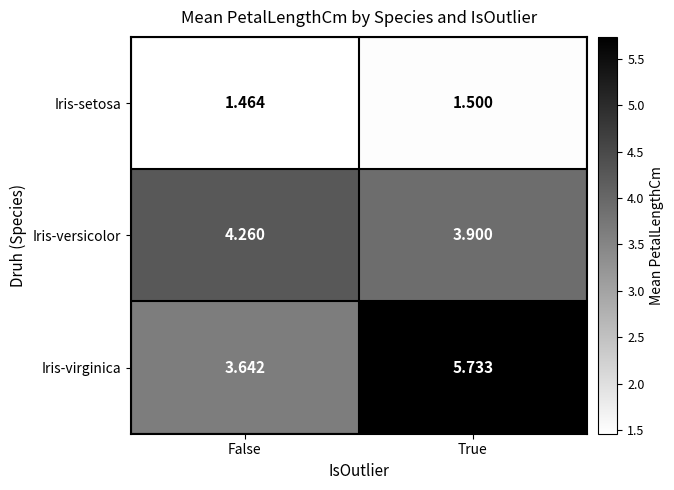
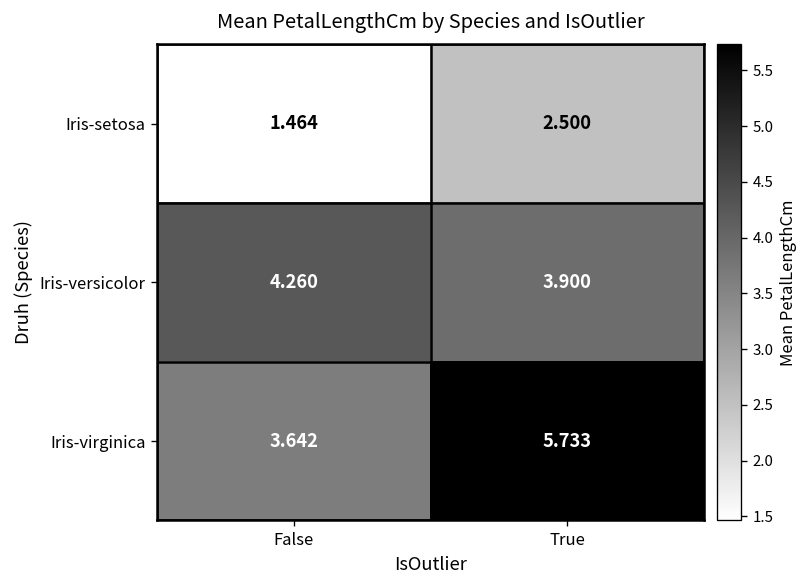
Iris-setosa, True: 1.500 -> 2.500
